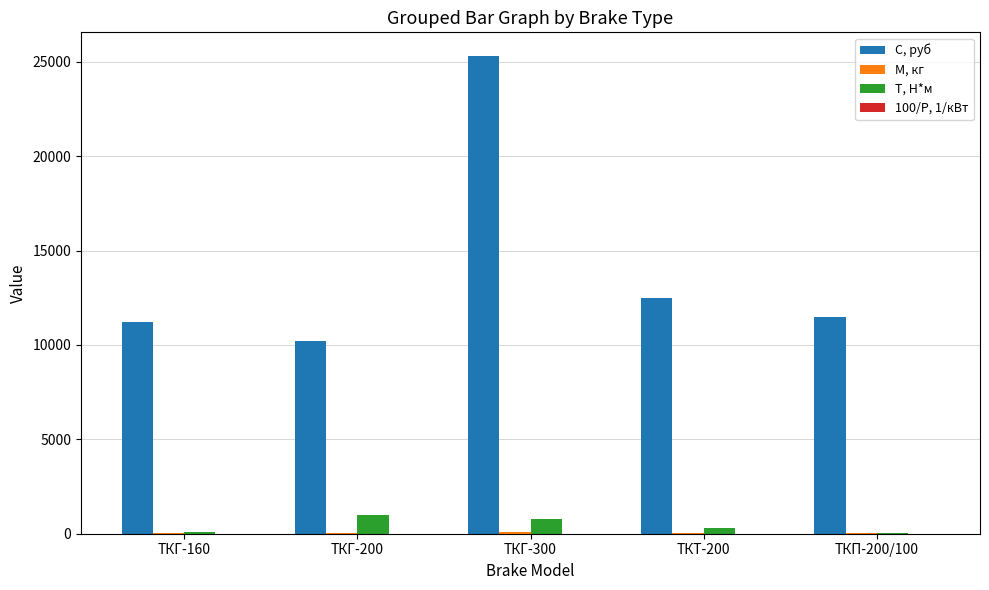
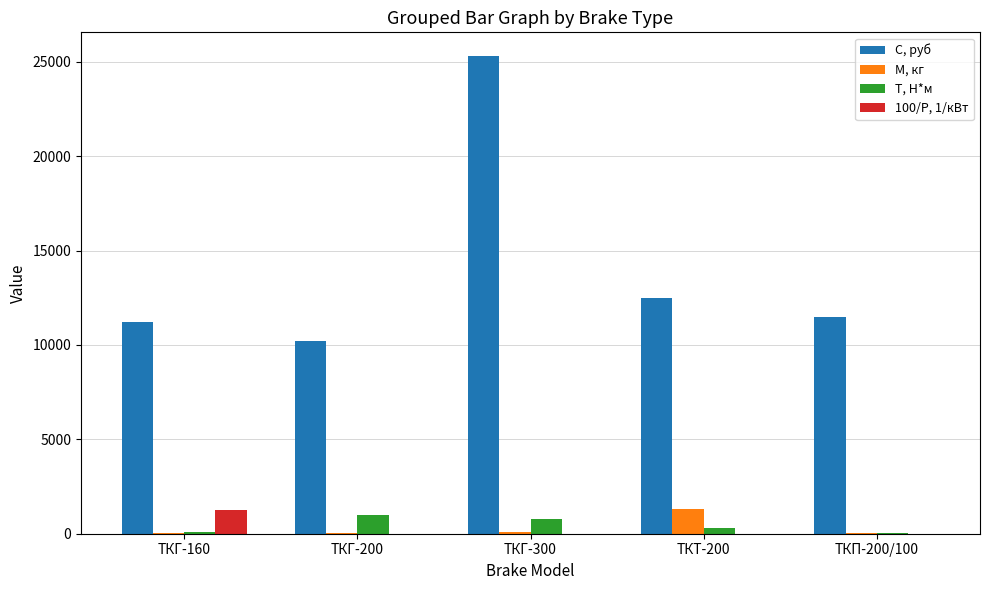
100/P, 1/кВт, ТКГ-160: 0 -> 1300
М, кг, ТКТ-200: 0 -> 1300
